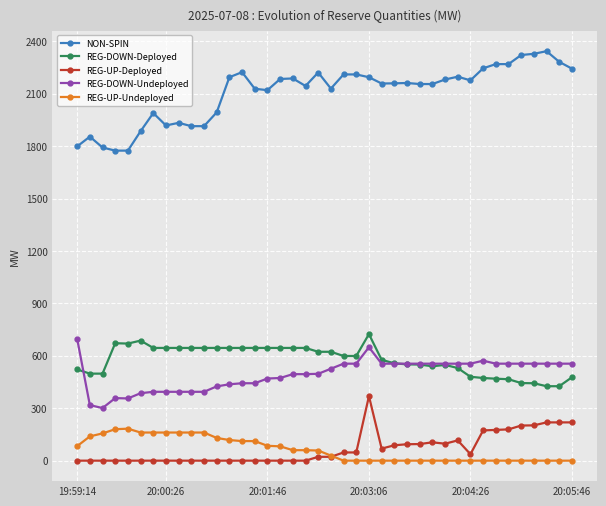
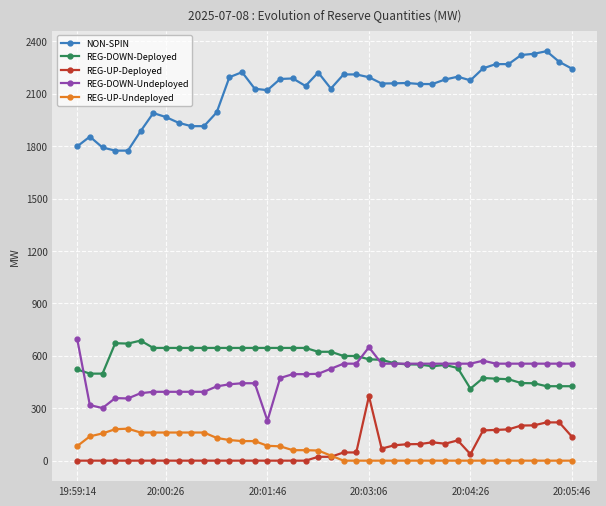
NON-SPIN, 20:00:26: 1920 -> 1970
REG-DOWN-Undeployed, 20:01:46: 470 -> 230
REG-DOWN-Deployed, 20:03:06: 720 -> 580
REG-DOWN-Deployed, 20:04:26: 480 -> 410
REG-DOWN-Deployed, 20:05:46: 480 -> 430
REG-UP-Deployed, 20:05:46: 220 -> 140
